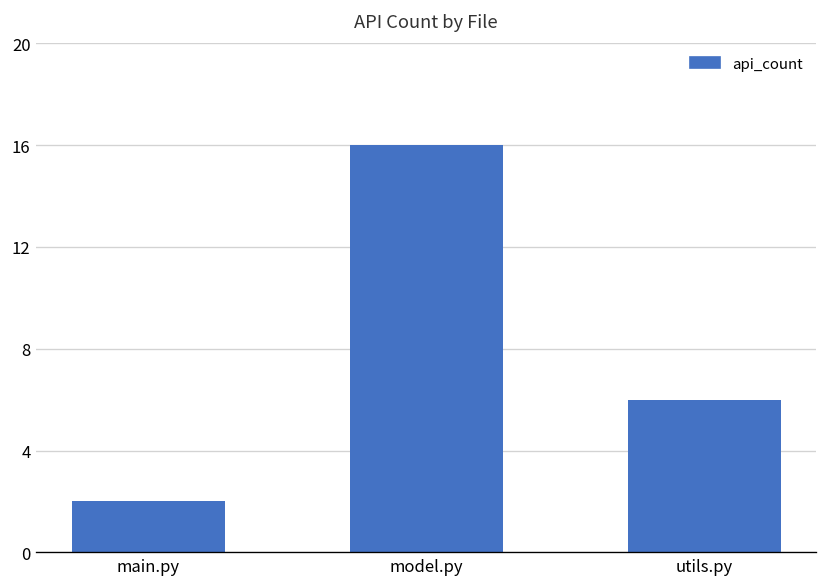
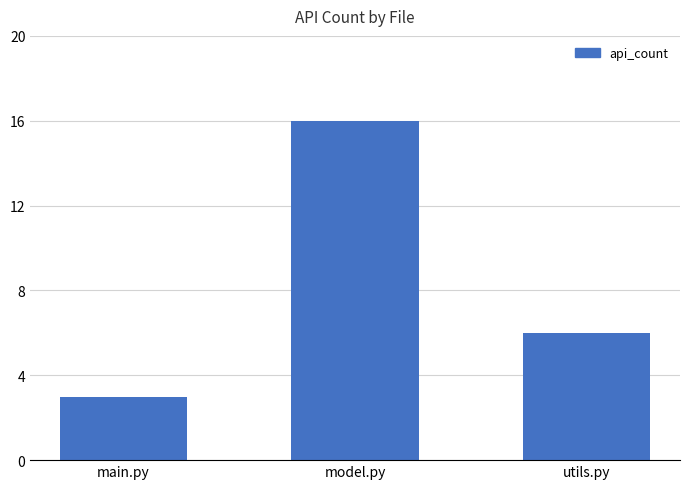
main.py: 2 -> 3
